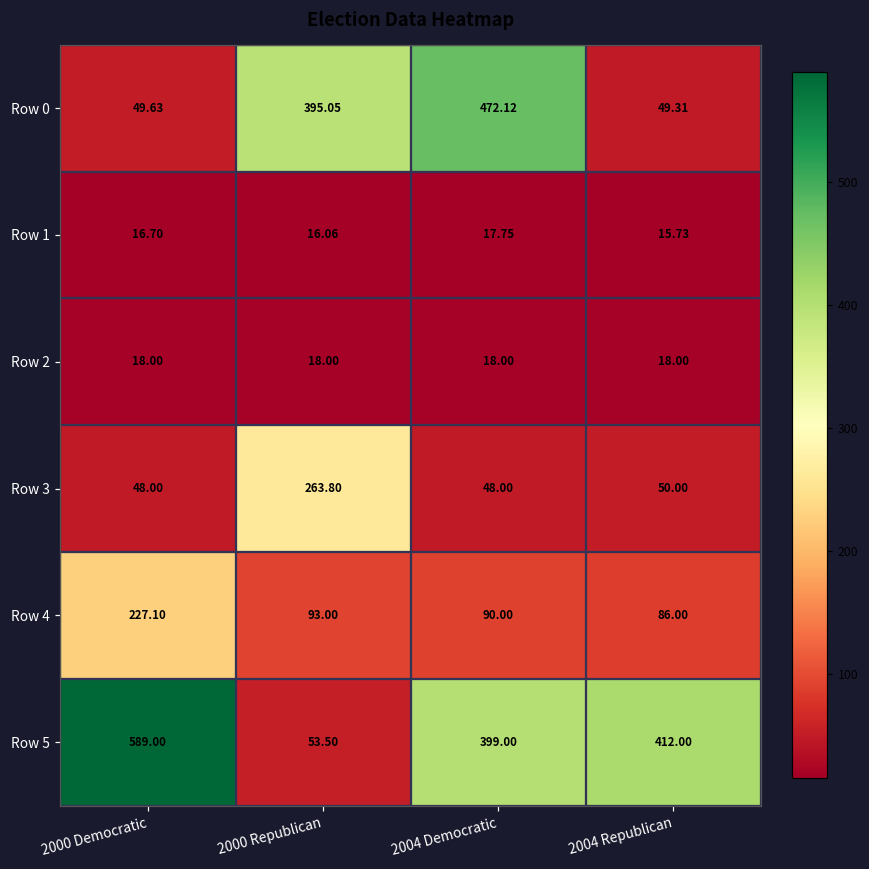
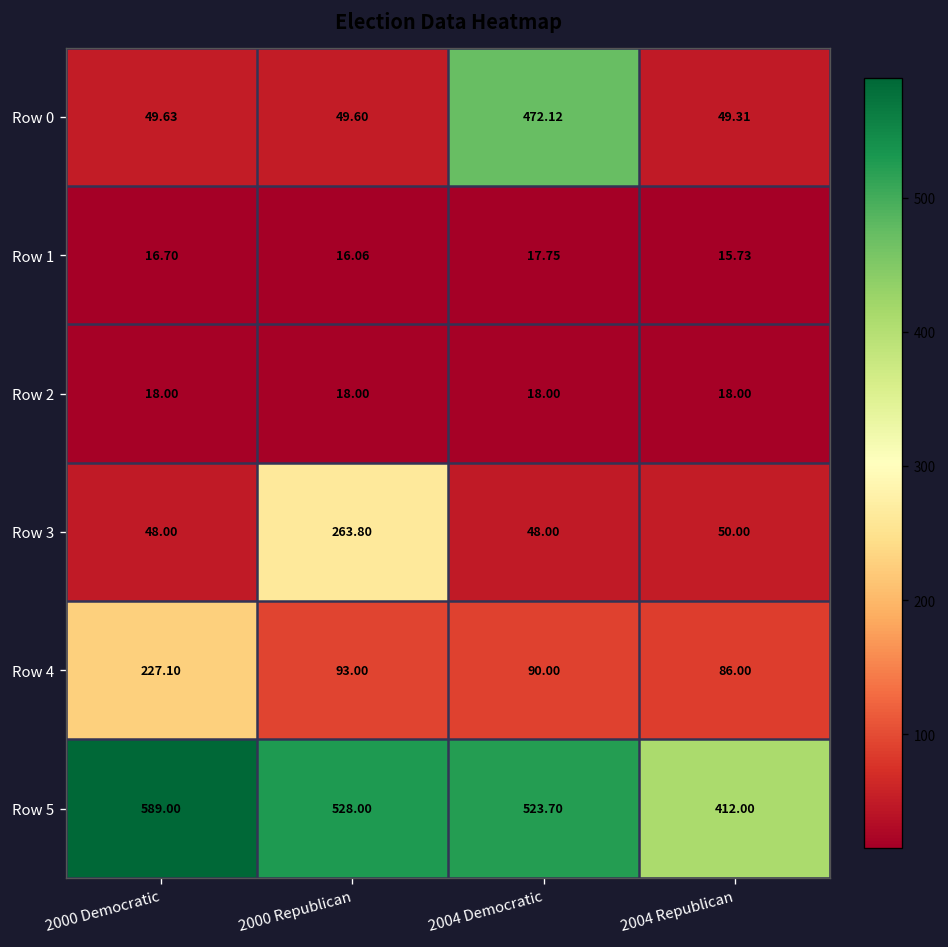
Row 0, 2000 Republican: 395.05 -> 49.60
Row 5, 2000 Republican: 53.50 -> 528.00
Row 5, 2004 Democratic: 399.00 -> 523.70
